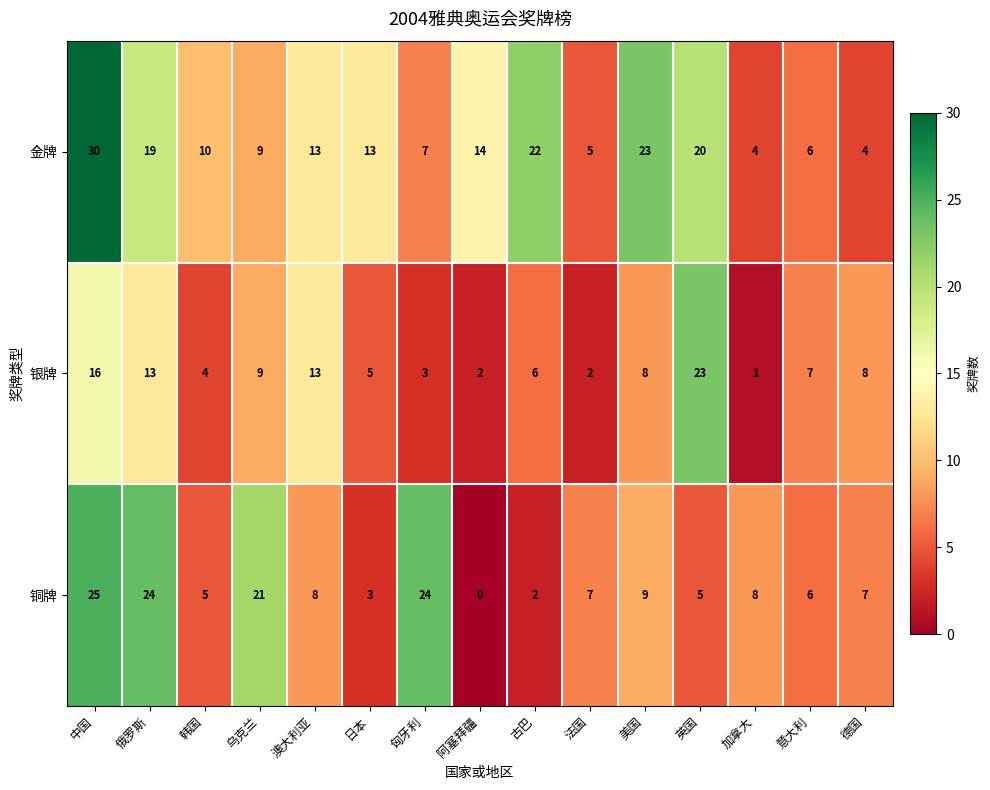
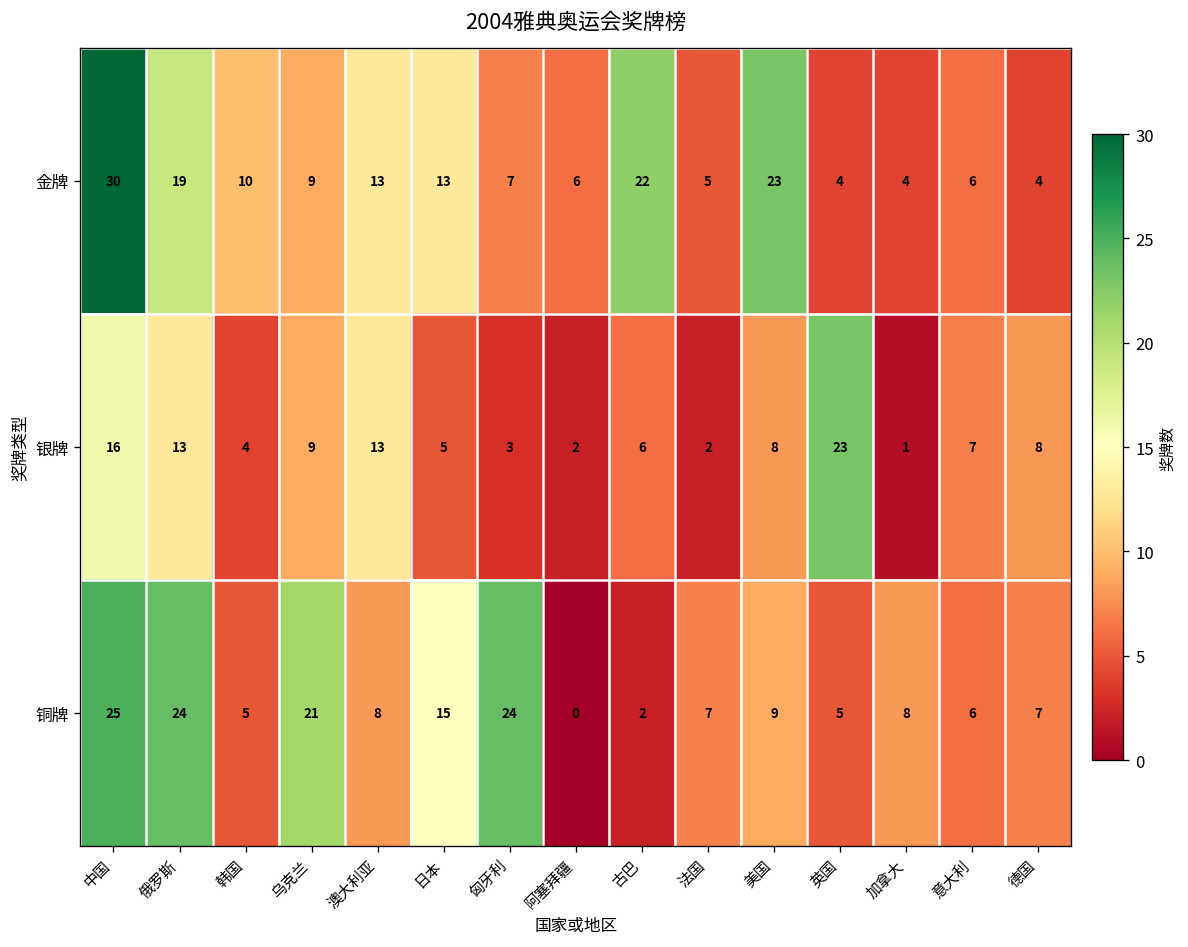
金牌, 阿塞拜疆: 14 -> 6
金牌, 英国: 20 -> 4
铜牌, 日本: 3 -> 15
